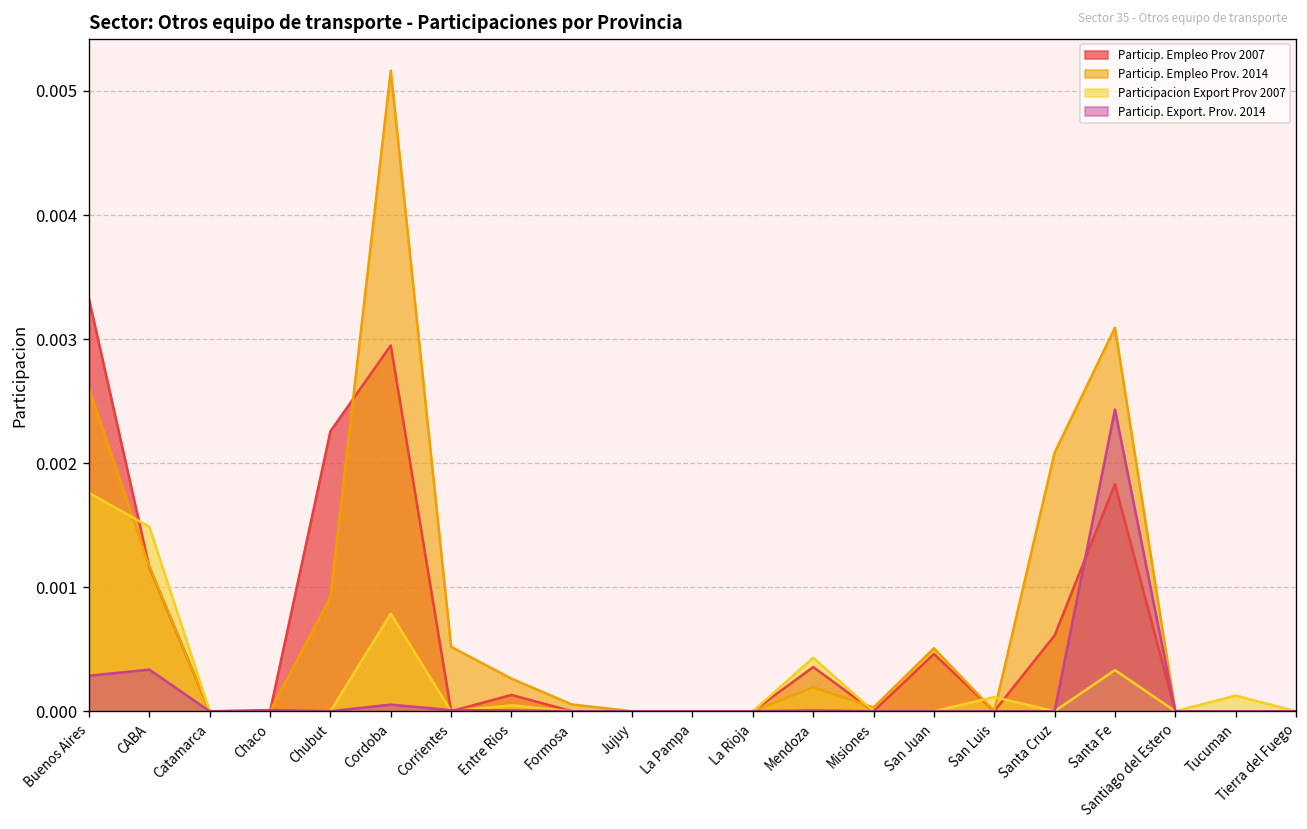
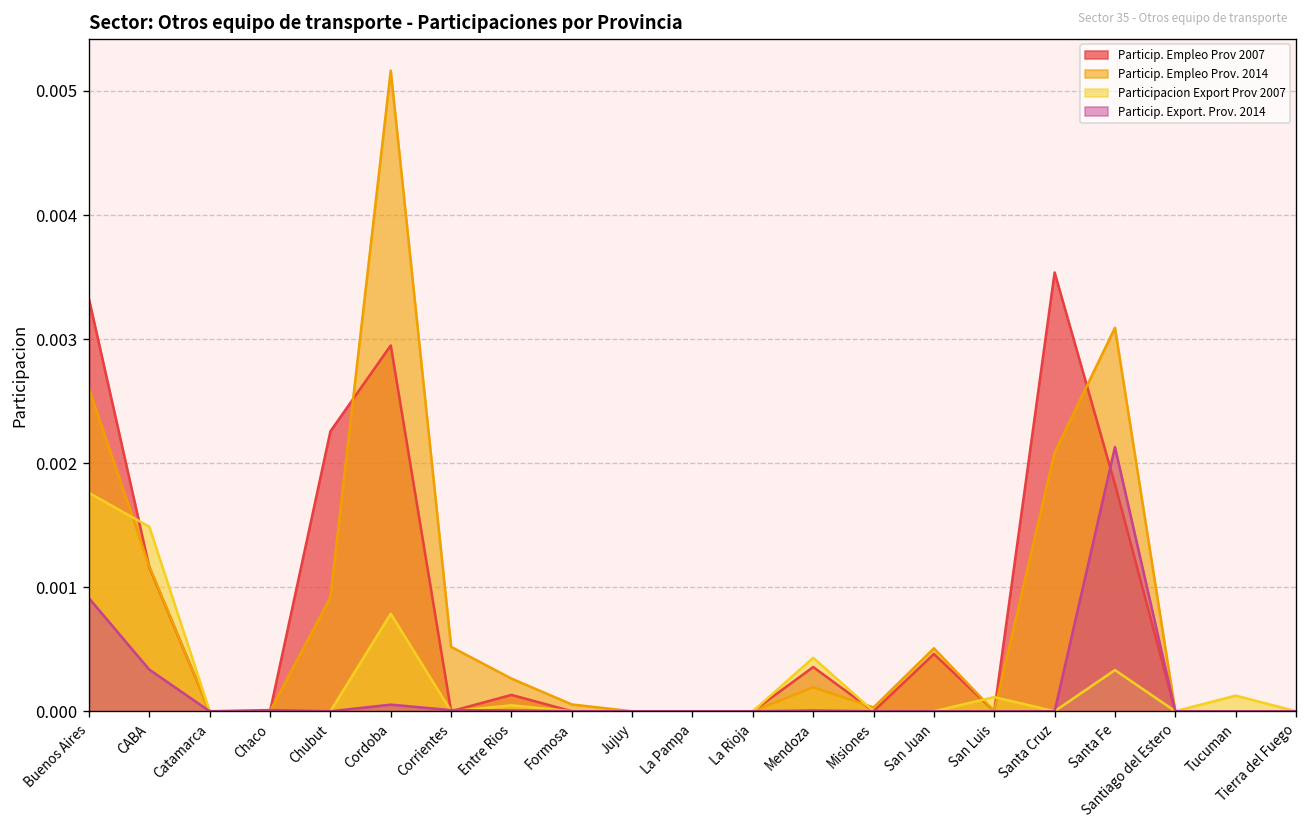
Particip. Export. Prov. 2014, Buenos Aires: 0.00029 -> 0.00091
Particip. Empleo Prov 2007, Santa Cruz: 0.00061 -> 0.00354
Particip. Export. Prov. 2014, Santa Fe: 0.00243 -> 0.00213
